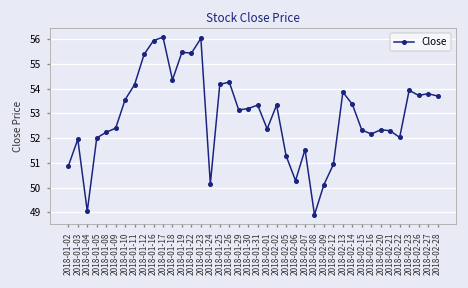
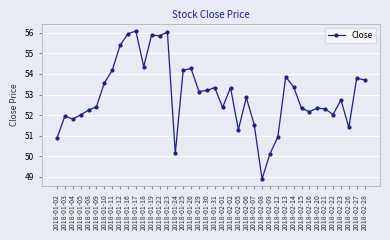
2018-01-04: 49.0 -> 51.8
2018-01-19: 55.5 -> 55.9
2018-01-22: 55.4 -> 55.9
2018-02-06: 50.3 -> 52.9
2018-02-23: 53.9 -> 52.7
2018-02-26: 53.7 -> 51.4
